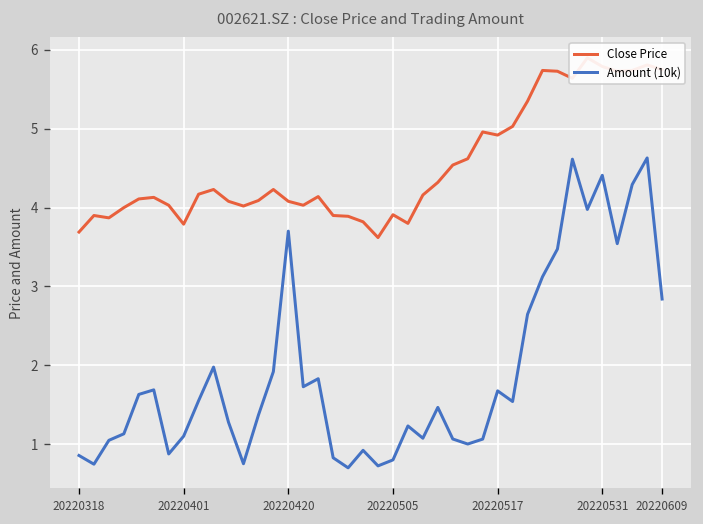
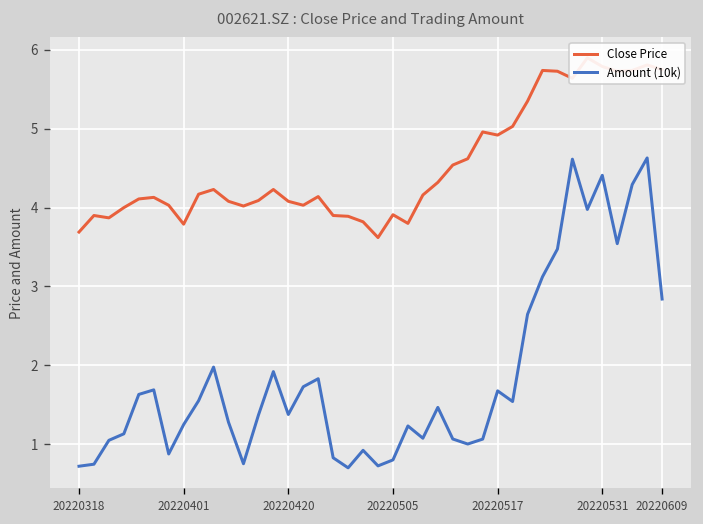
Amount (10k), 20220318: 0.9 -> 0.7
Amount (10k), 20220401: 1.1 -> 1.2
Amount (10k), 20220420: 3.7 -> 1.4
